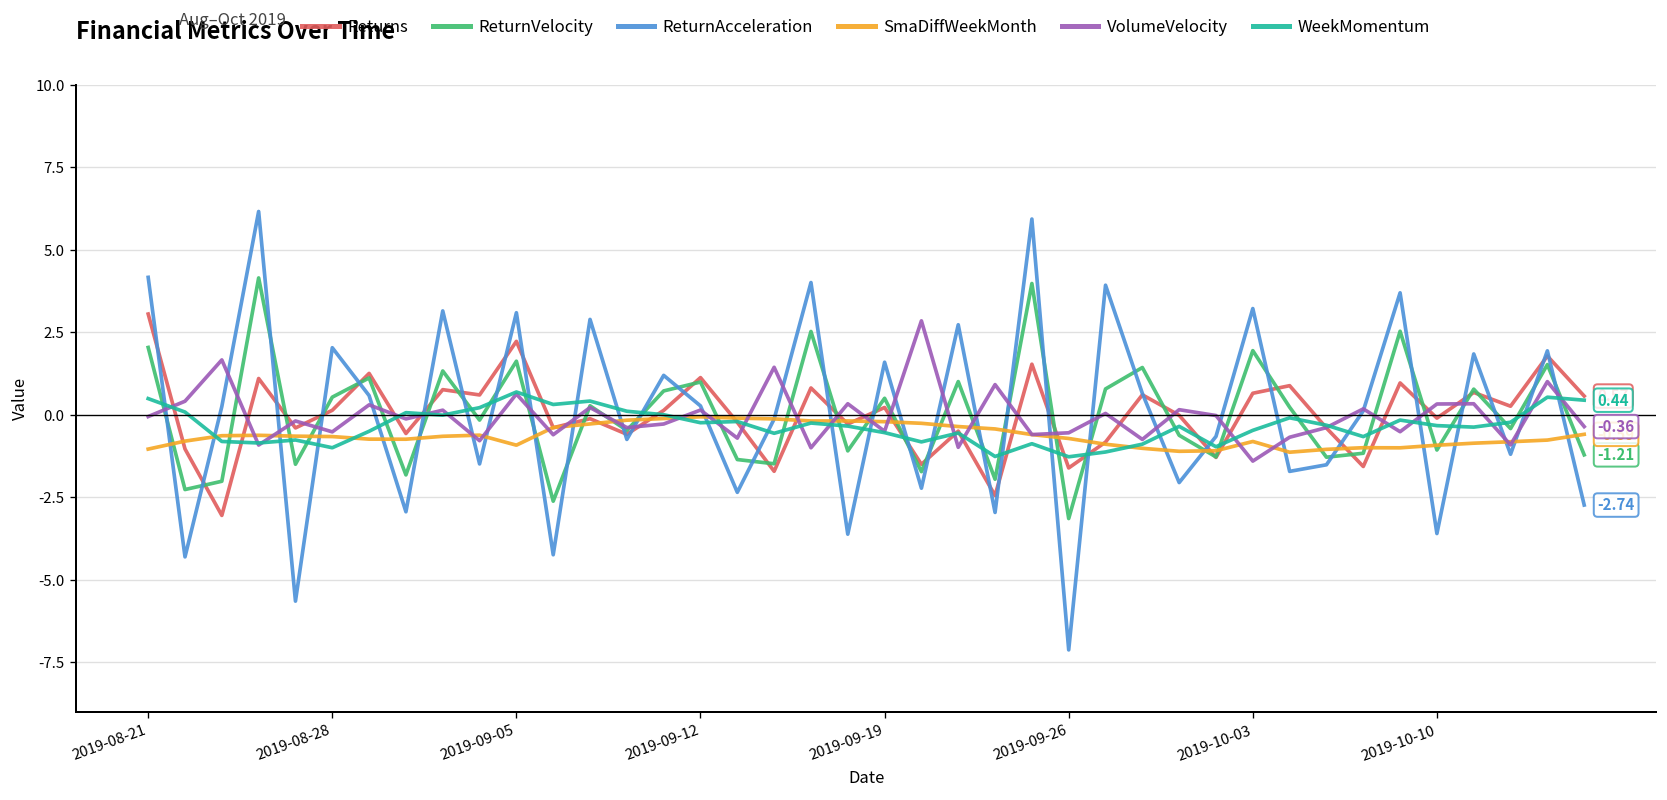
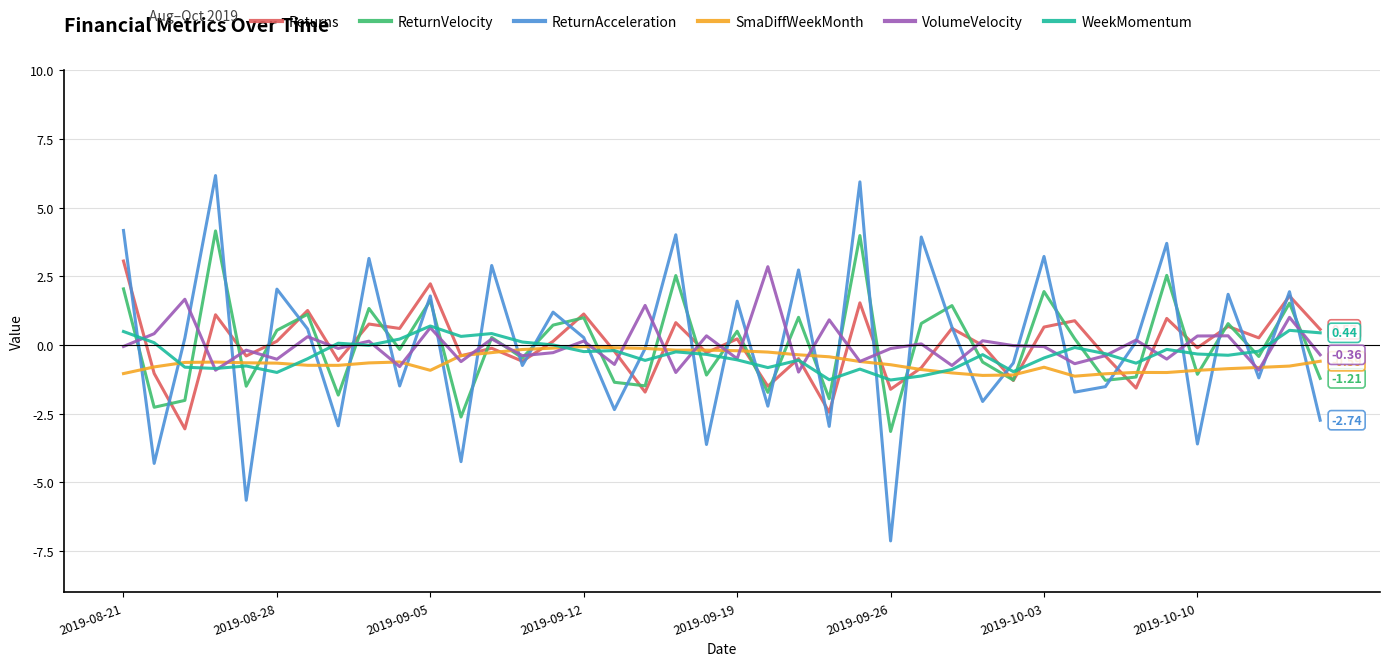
ReturnAcceleration, 2019-09-05: 3.1 -> 1.8
VolumeVelocity, 2019-09-26: -0.5 -> -0.1
VolumeVelocity, 2019-10-03: -1.4 -> -0.1
